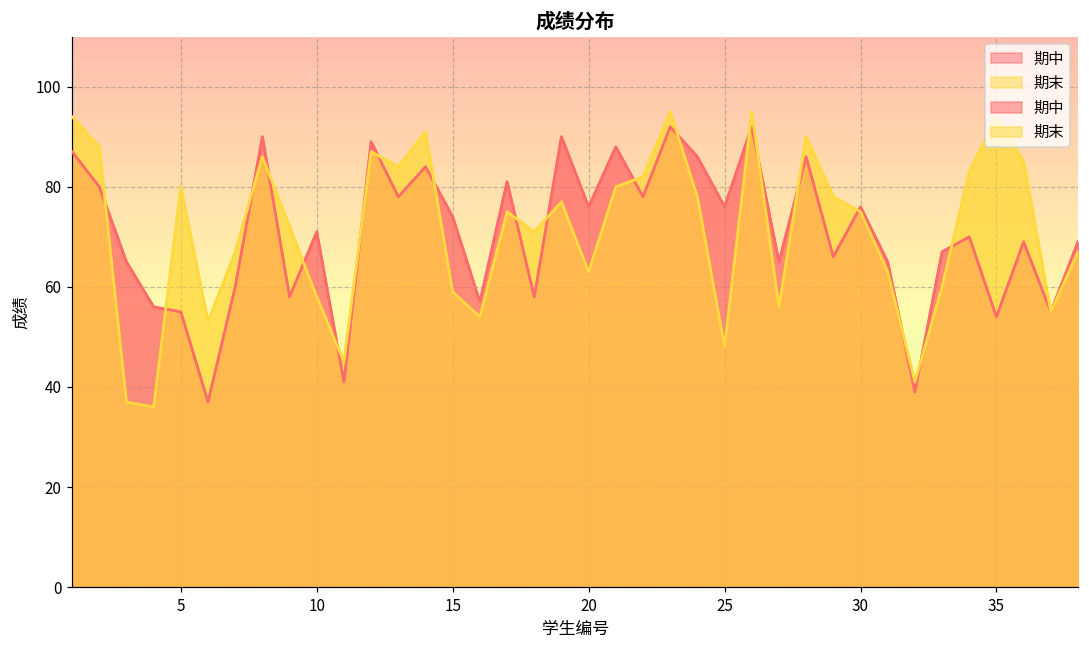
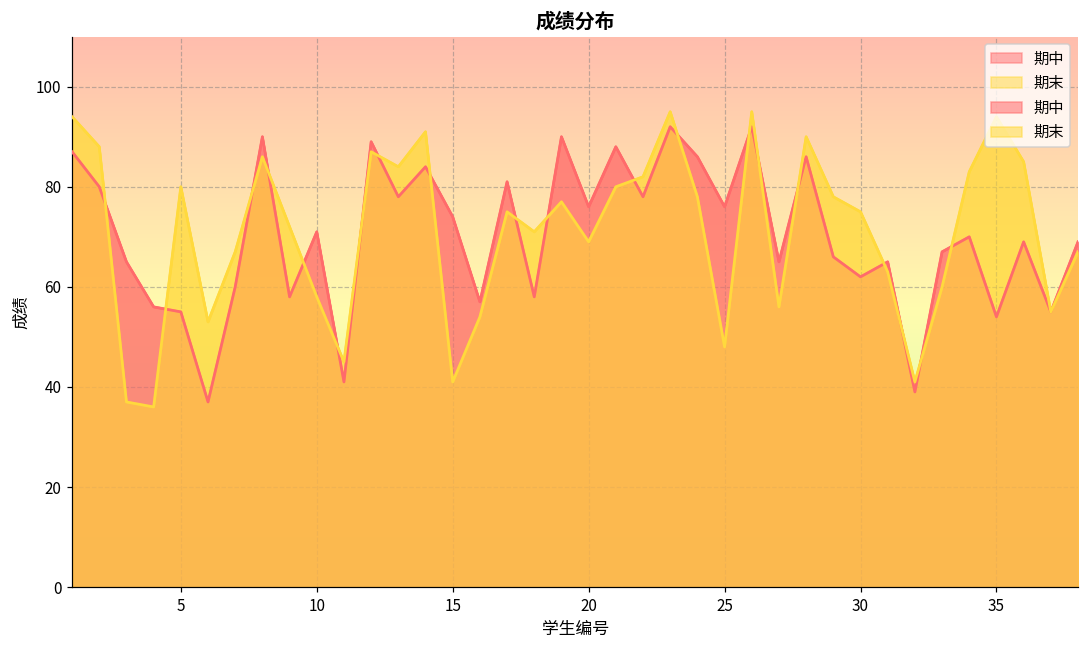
期末, 15: 59 -> 41
期末, 20: 63 -> 69
期中, 30: 76 -> 62
